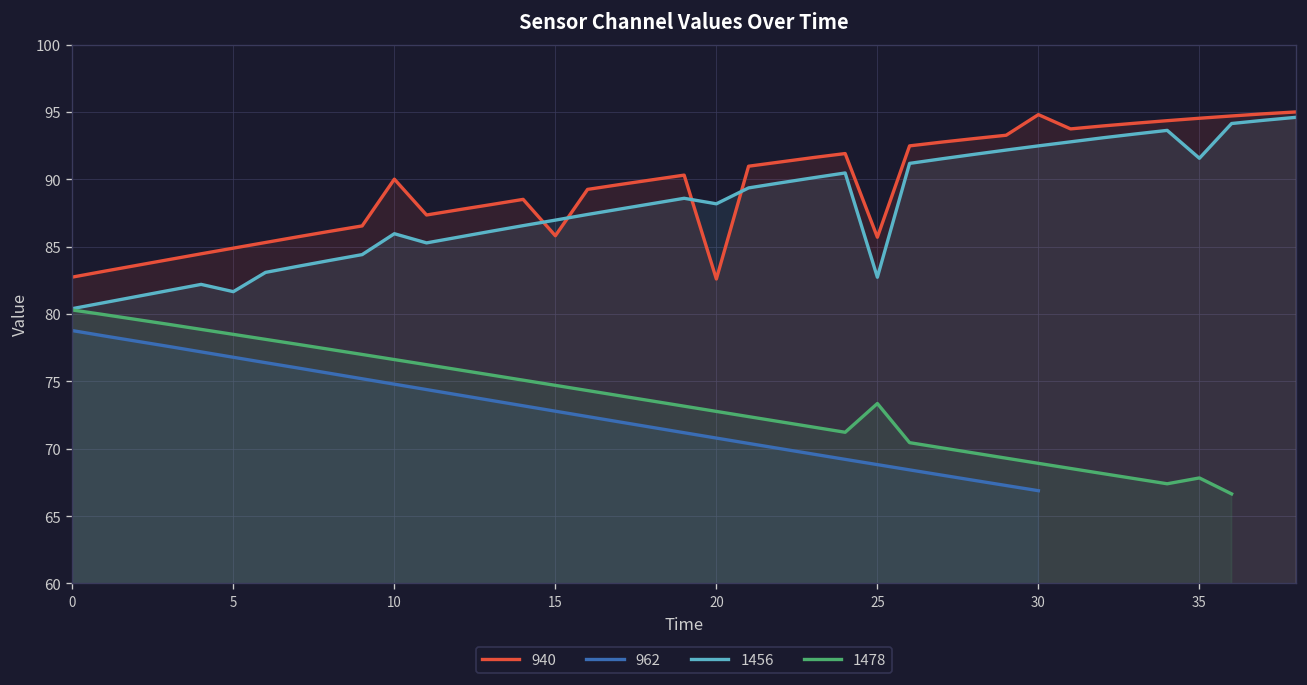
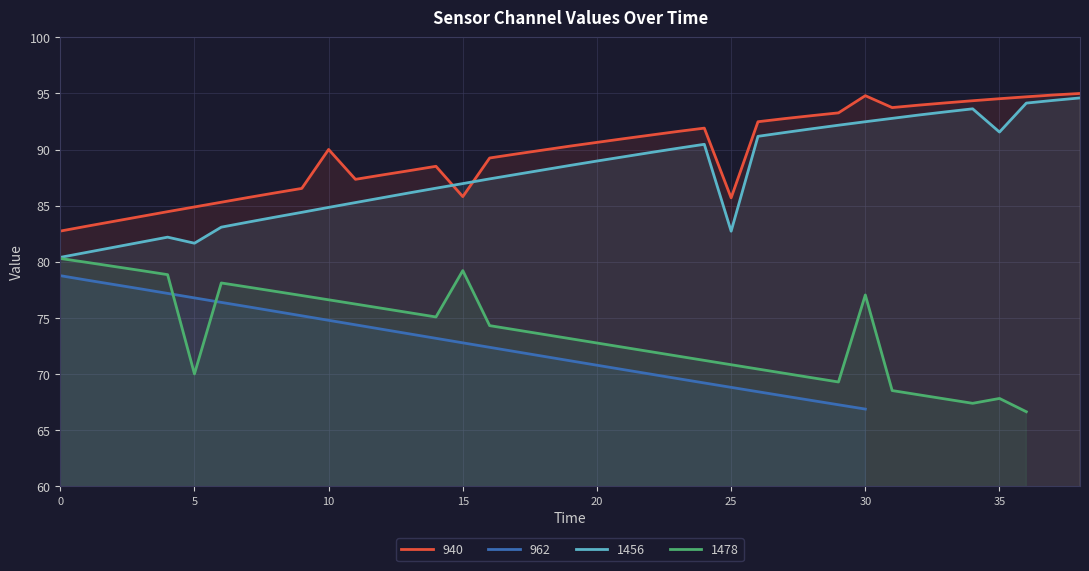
1478, 5: 78.5 -> 70.0
1456, 10: 86.0 -> 84.9
1478, 15: 74.7 -> 79.2
940, 20: 82.6 -> 90.6
1456, 20: 88.2 -> 89.0
1478, 25: 73.4 -> 70.8
1478, 30: 68.9 -> 77.1
